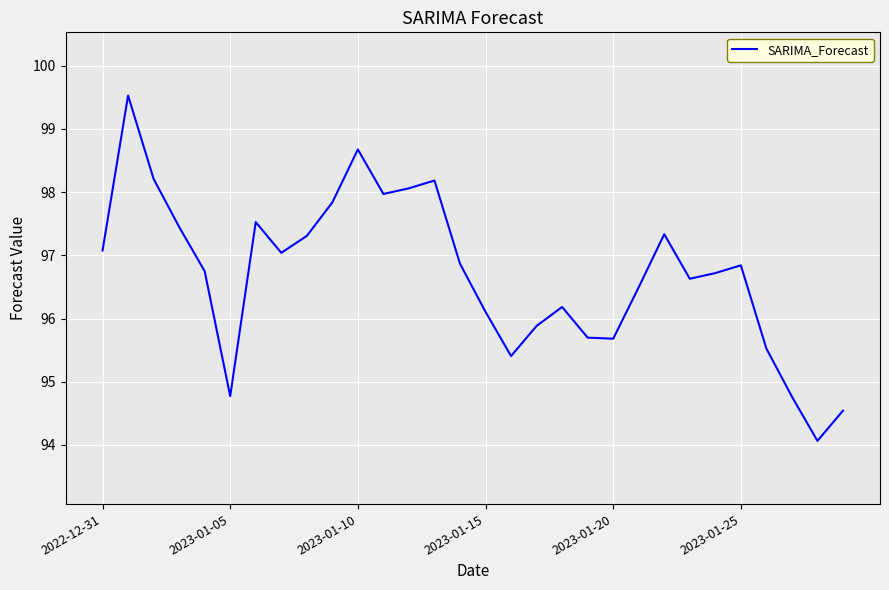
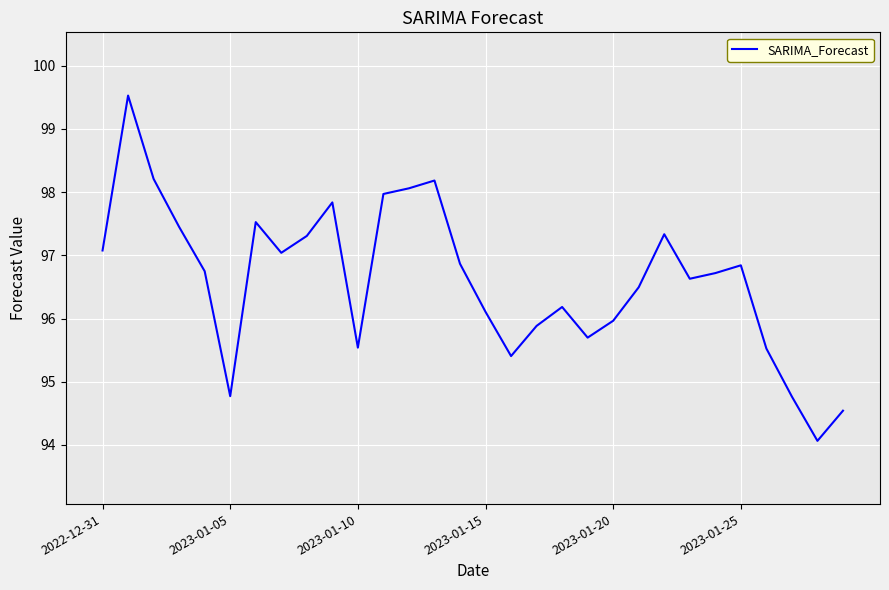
2023-01-10: 98.7 -> 95.5
2023-01-20: 95.7 -> 96.0
